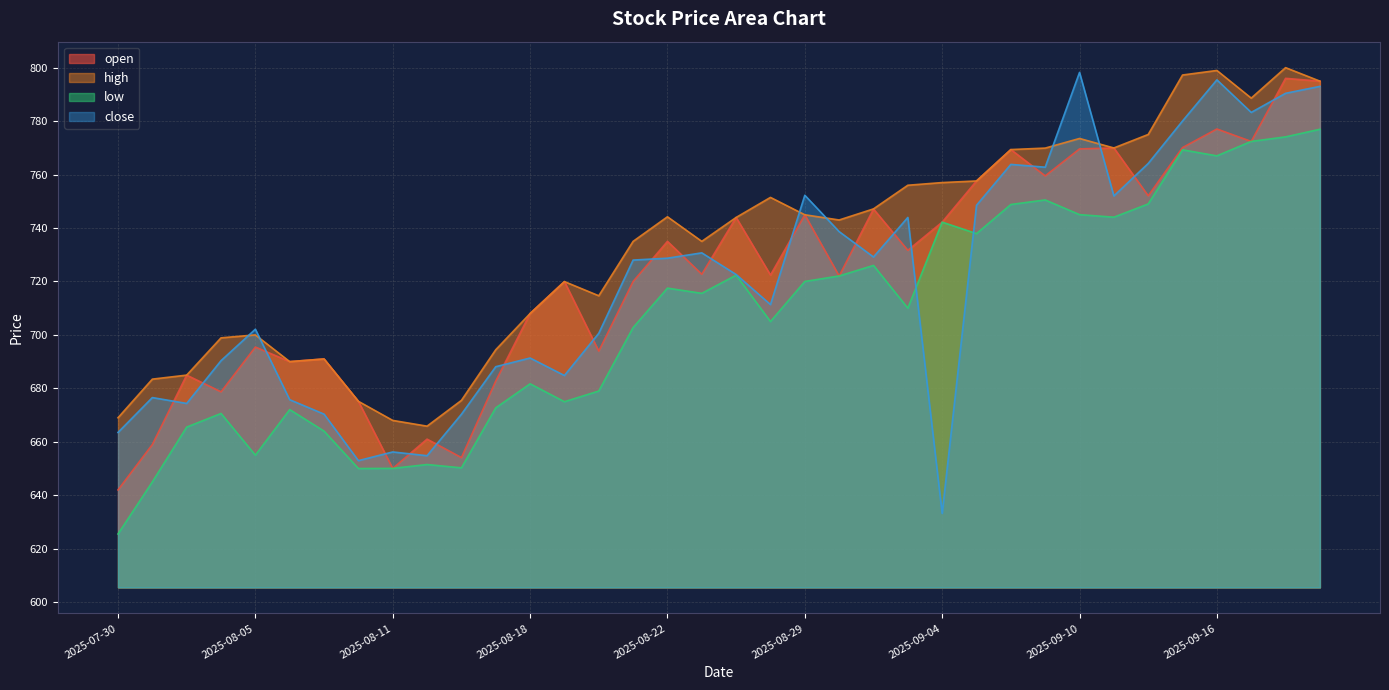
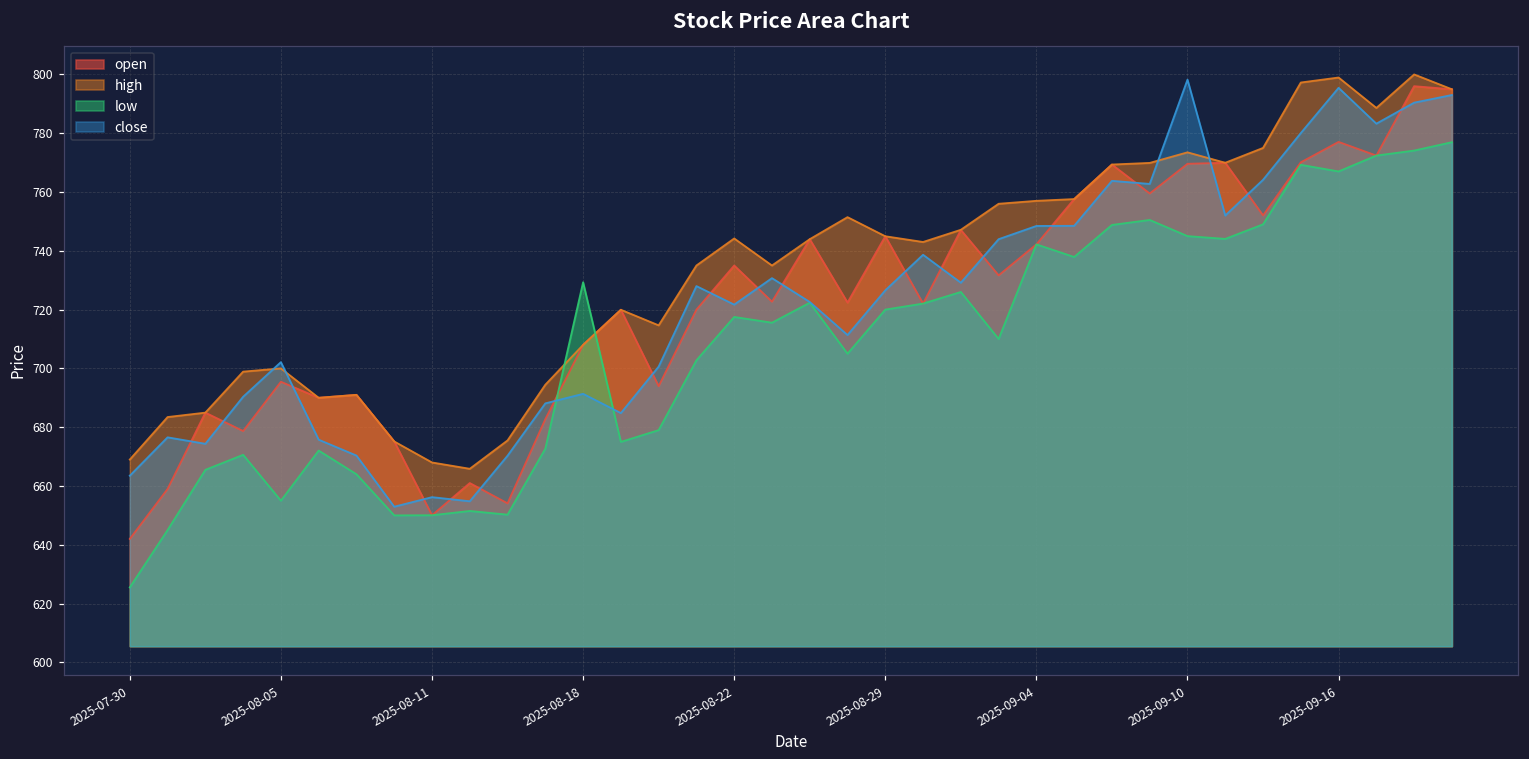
low, 2025-08-18: 682 -> 729
close, 2025-08-22: 729 -> 722
close, 2025-08-29: 752 -> 727
close, 2025-09-04: 633 -> 748
